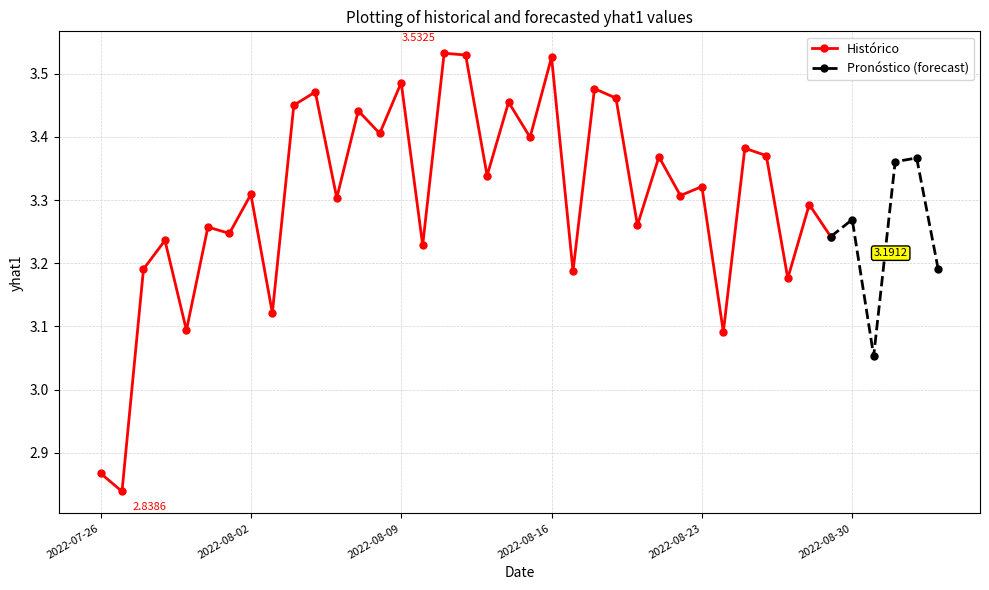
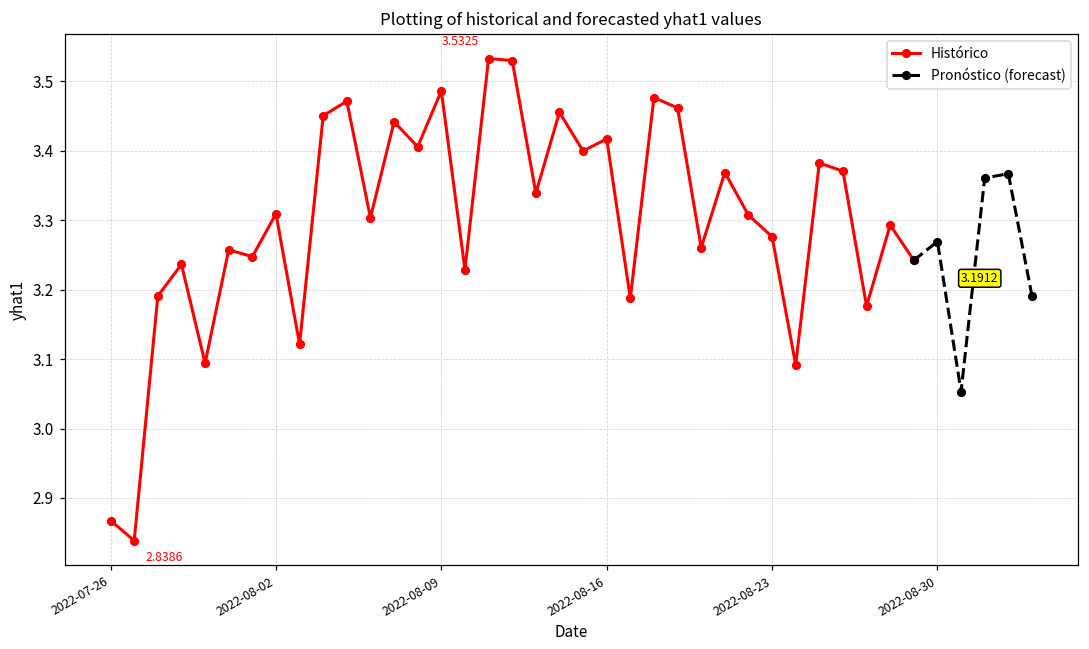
Histórico, 2022-08-16: 3.53 -> 3.42
Histórico, 2022-08-23: 3.32 -> 3.28
